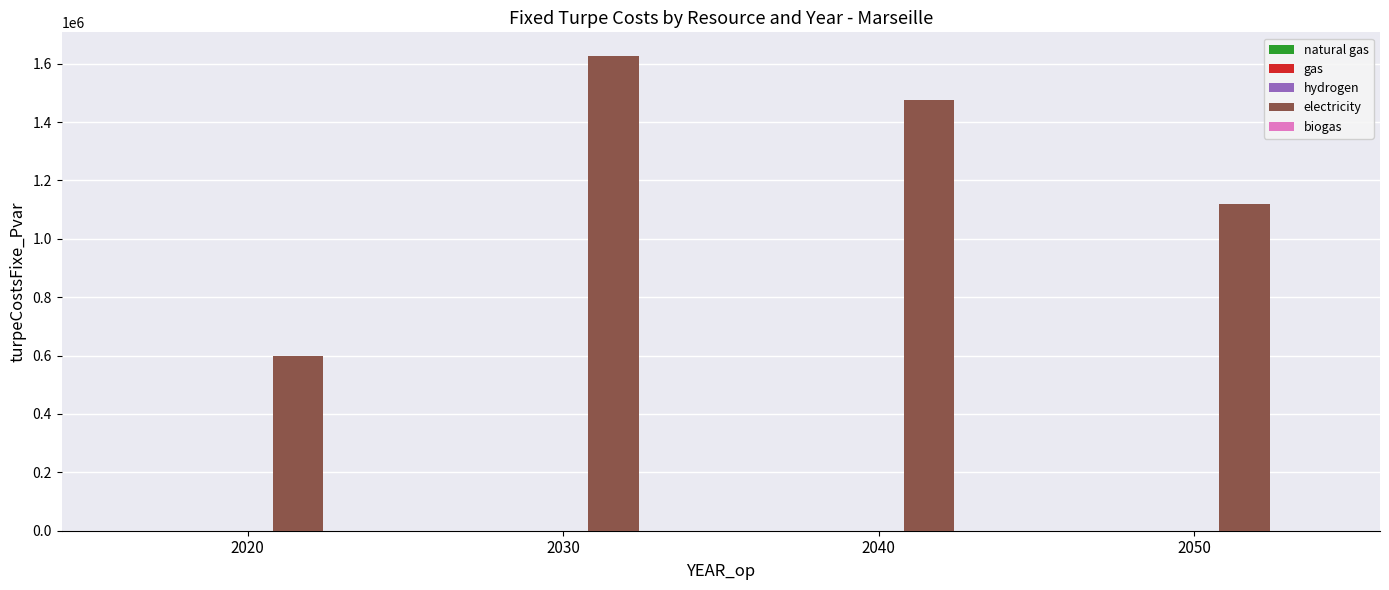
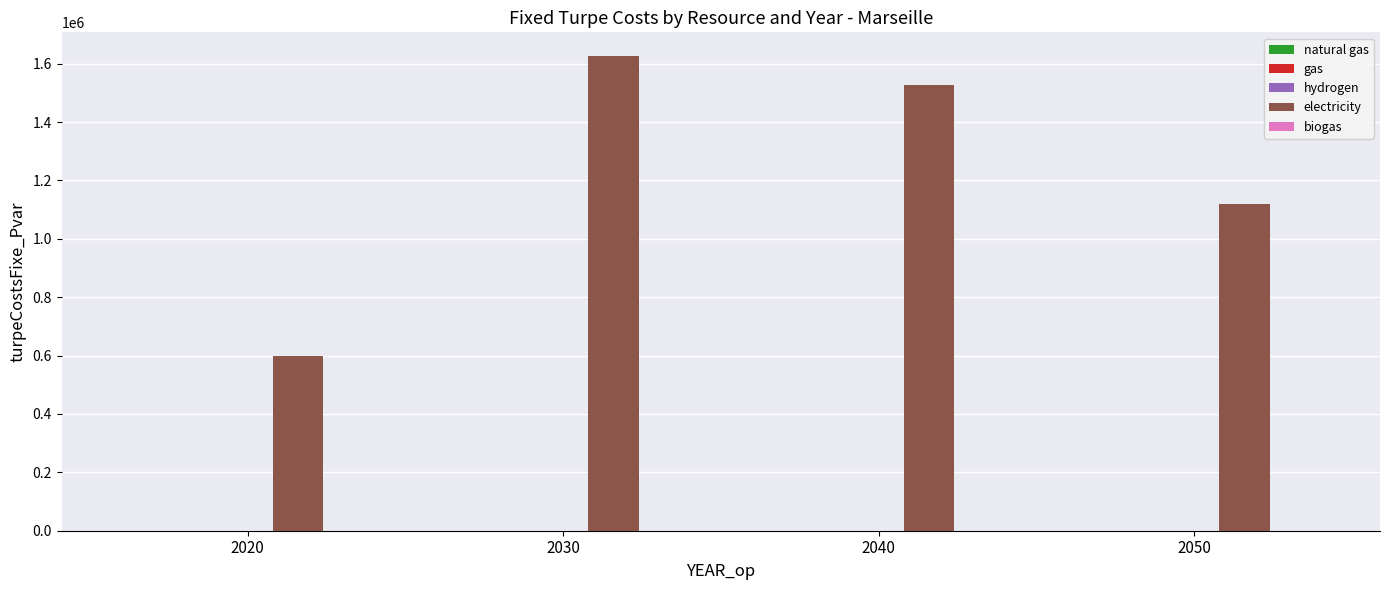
electricity, 2040: 1480000 -> 1530000
